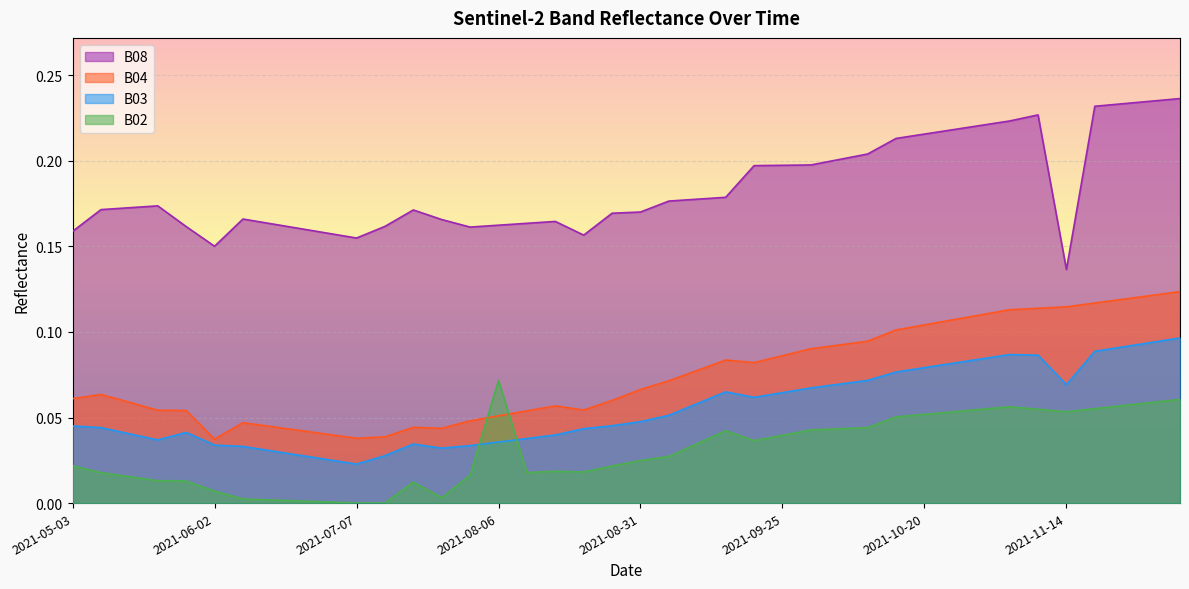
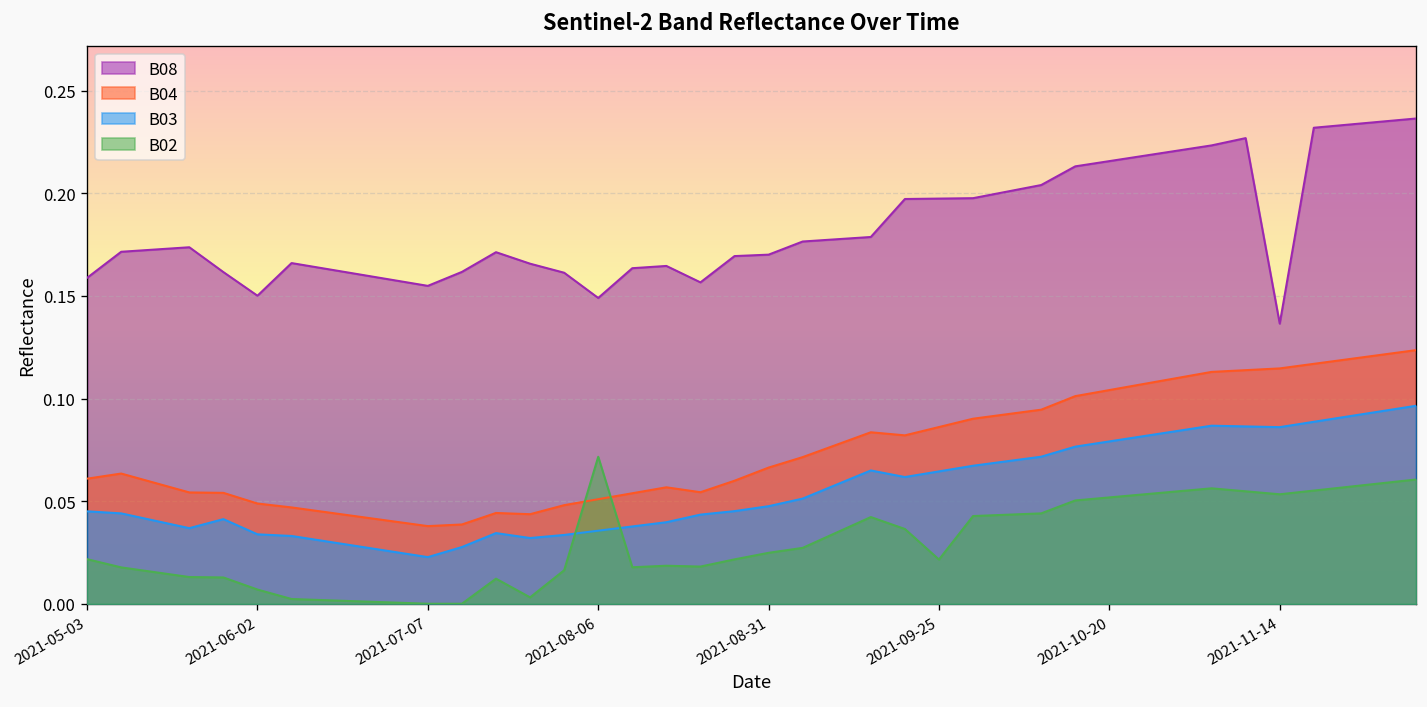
B04, 2021-06-02: 0.037 -> 0.049
B08, 2021-08-06: 0.162 -> 0.149
B02, 2021-09-25: 0.040 -> 0.022
B03, 2021-11-14: 0.069 -> 0.086
